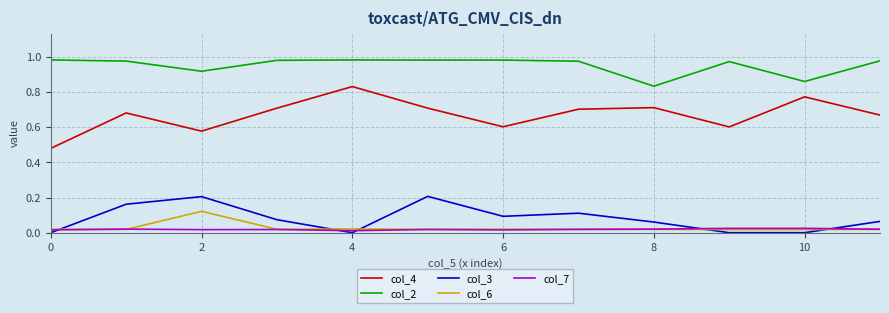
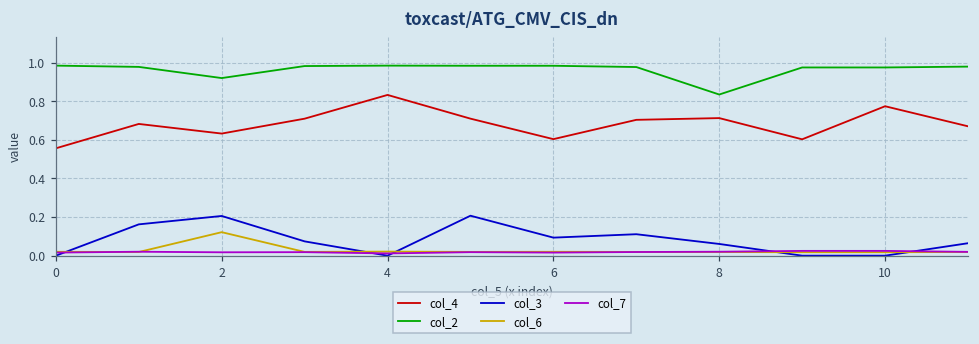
col_4, 0: 0.48 -> 0.56
col_4, 2: 0.58 -> 0.63
col_2, 10: 0.86 -> 0.97
